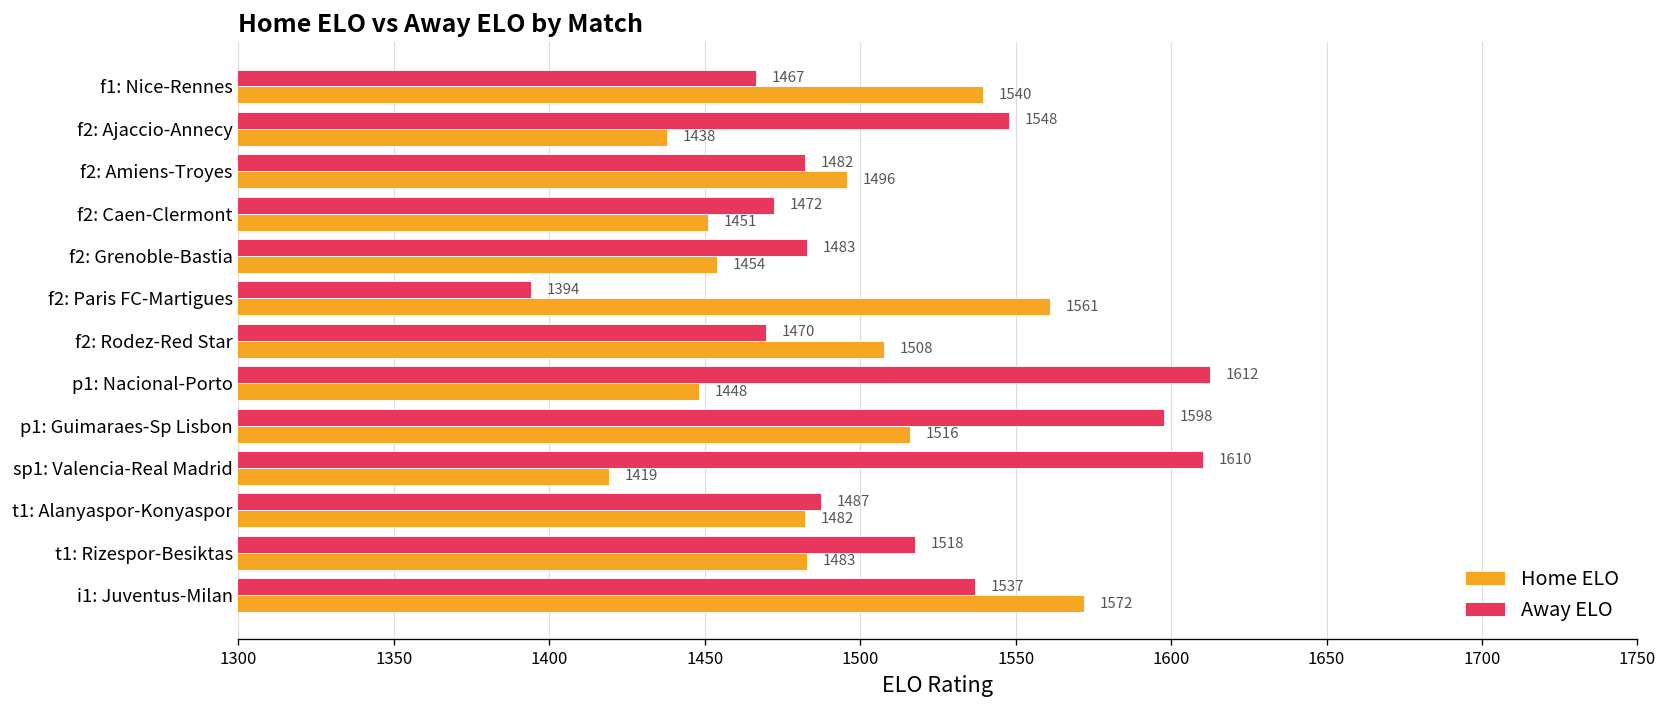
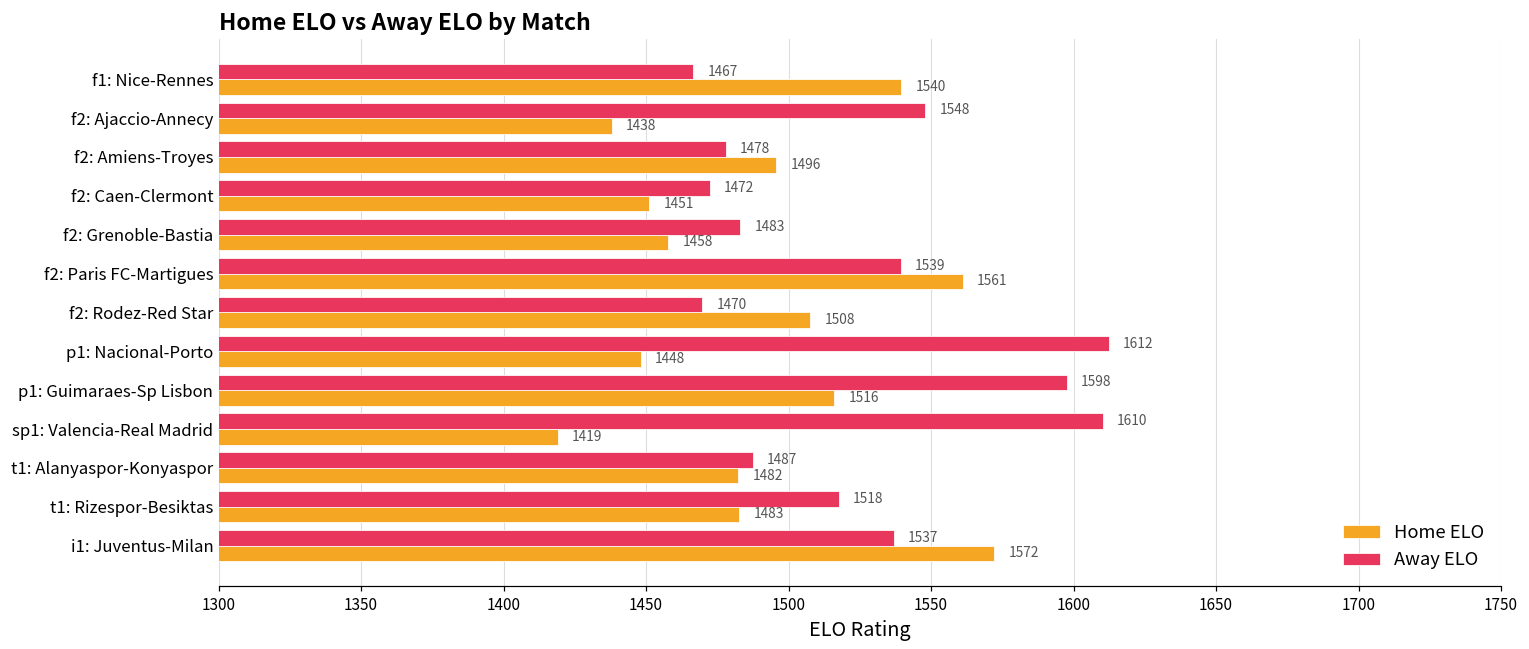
Away ELO, f2: Amiens-Troyes: 1482 -> 1478
Home ELO, f2: Grenoble-Bastia: 1454 -> 1458
Away ELO, f2: Paris FC-Martigues: 1394 -> 1539
